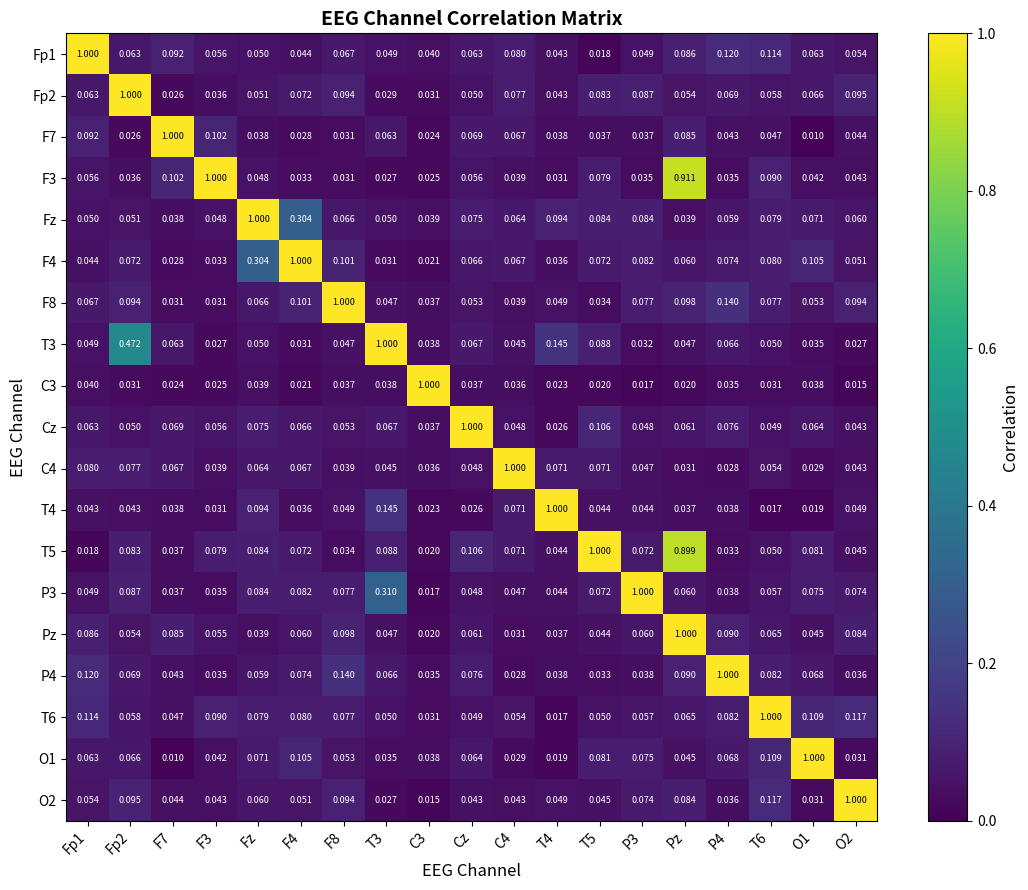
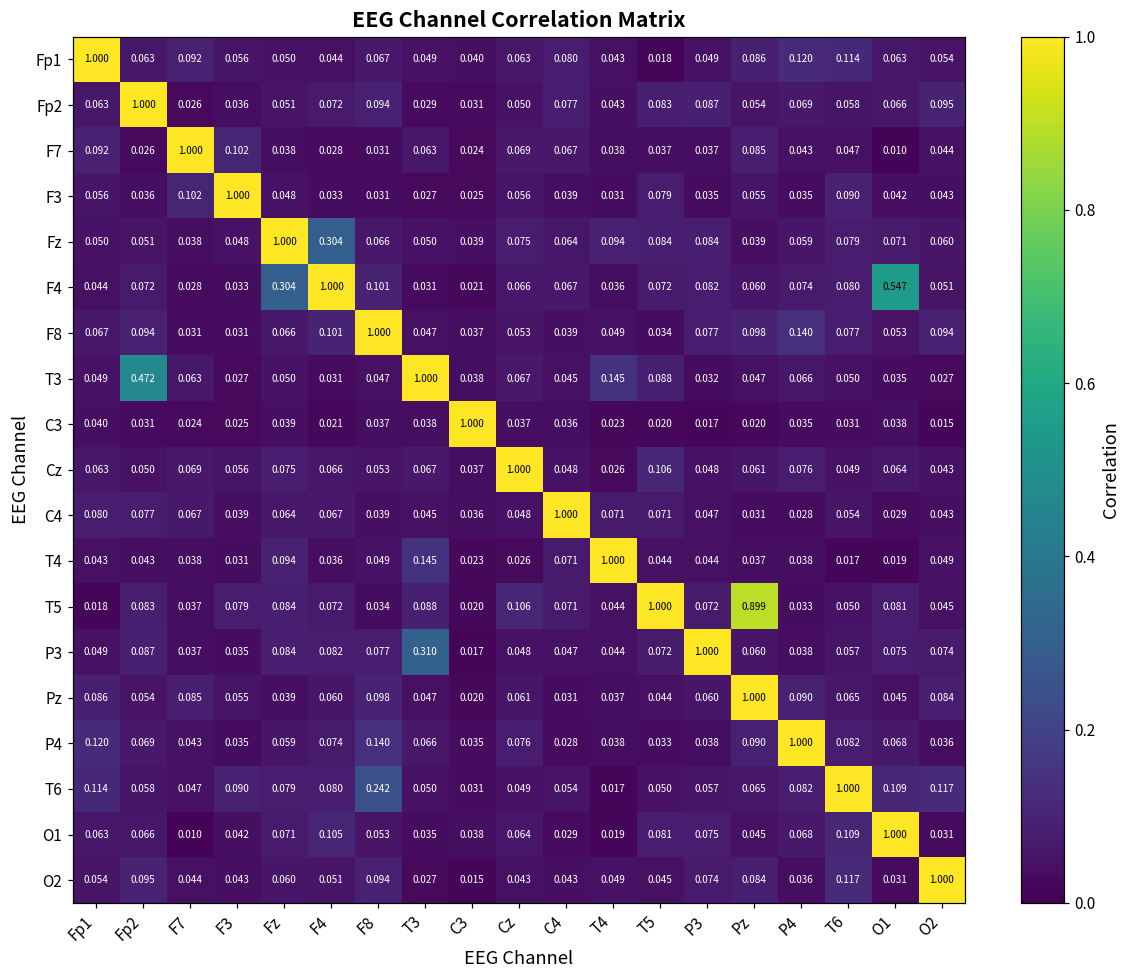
F3, Pz: 0.911 -> 0.055
F4, O1: 0.105 -> 0.547
T6, F8: 0.077 -> 0.242
